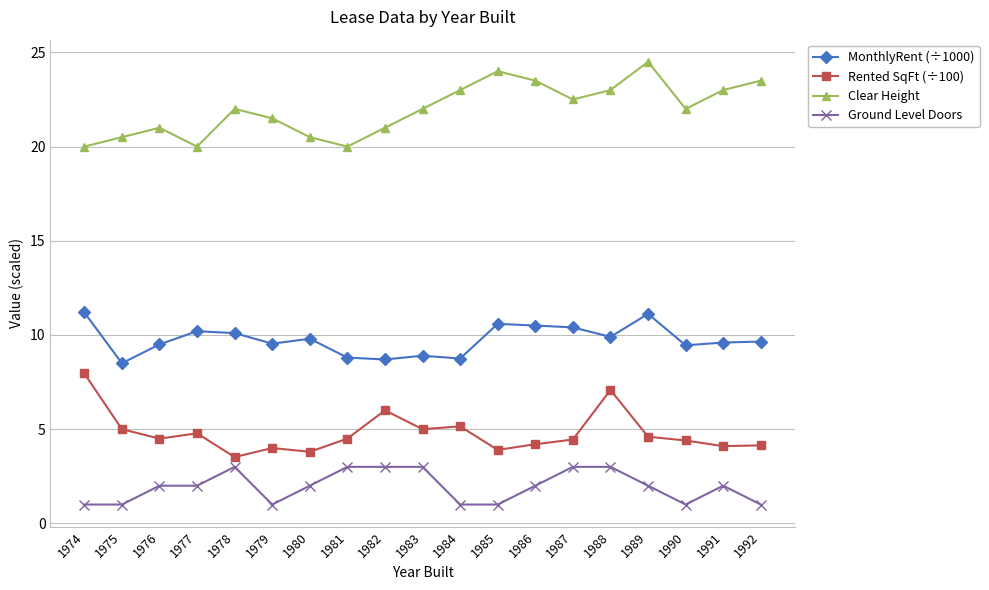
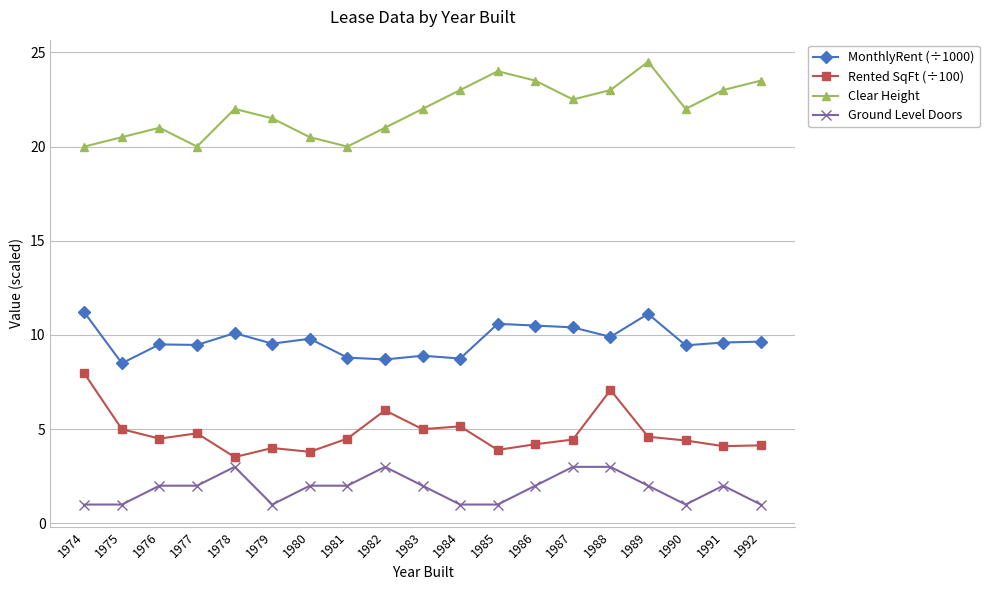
MonthlyRent (÷1000), 1977: 10.2 -> 9.5
Ground Level Doors, 1981: 3 -> 2
Ground Level Doors, 1983: 3 -> 2
